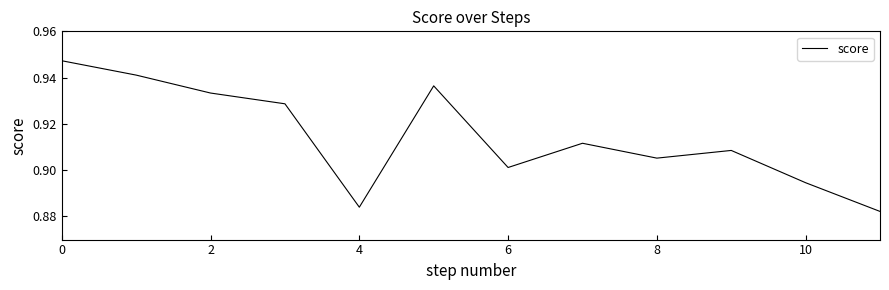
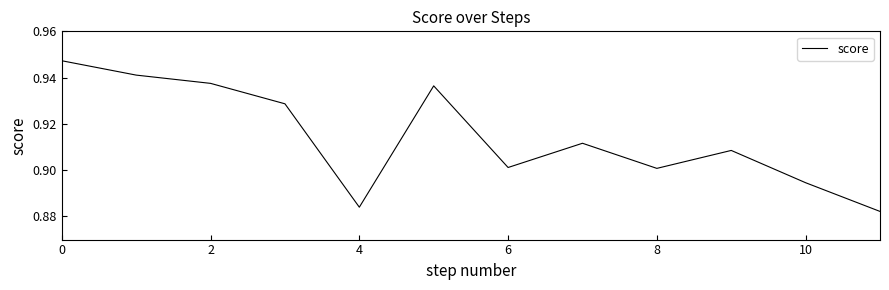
2: 0.933 -> 0.938
8: 0.905 -> 0.901
